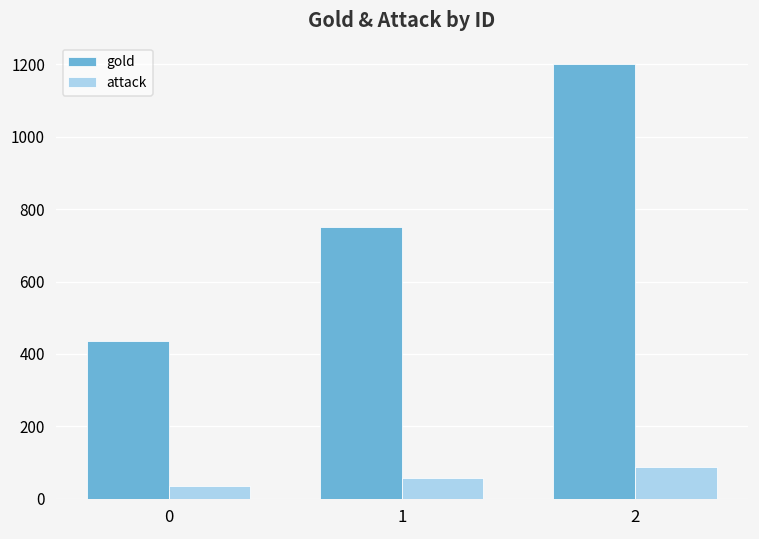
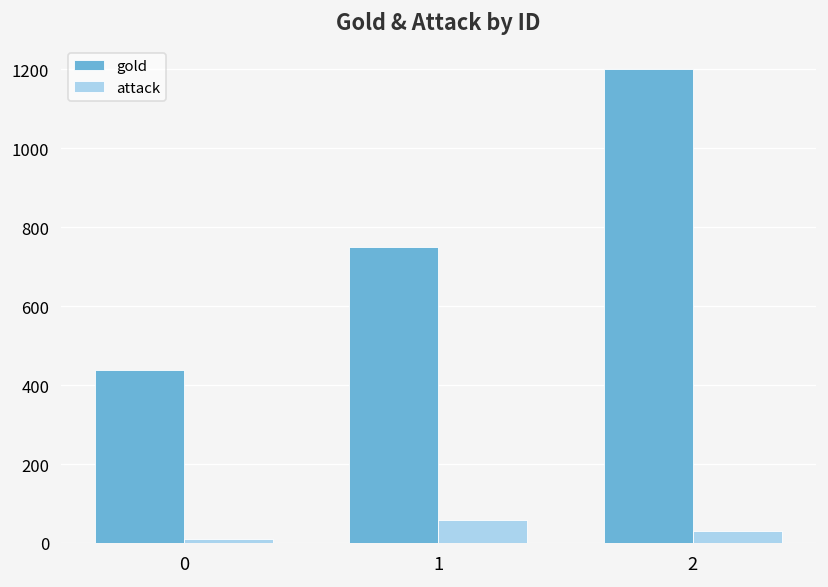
attack, 0: 40 -> 10
attack, 2: 90 -> 30
